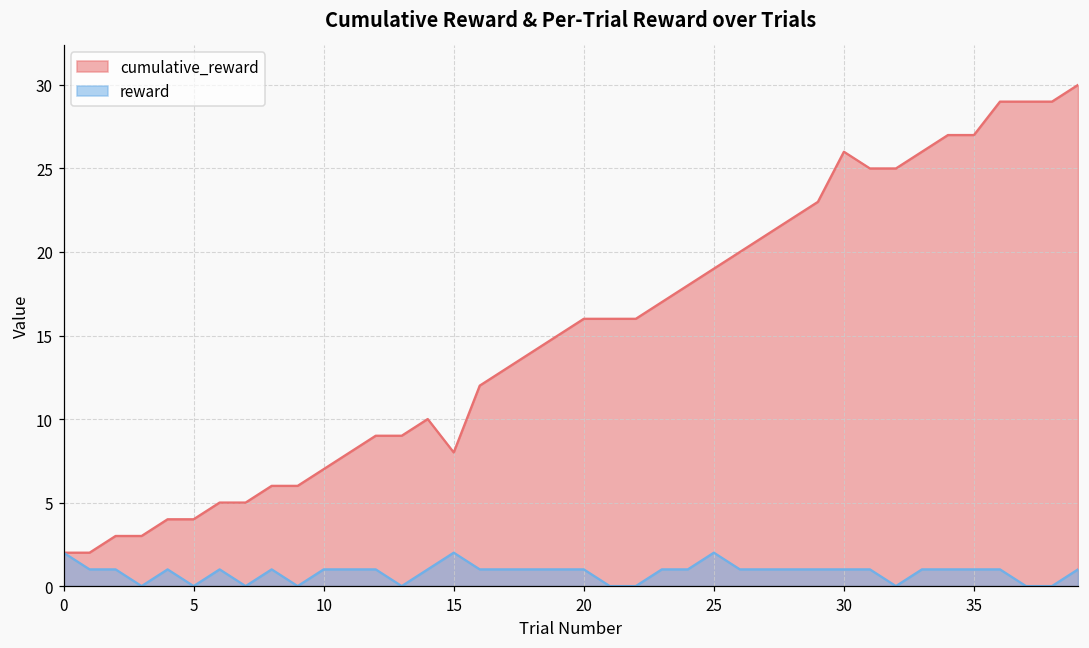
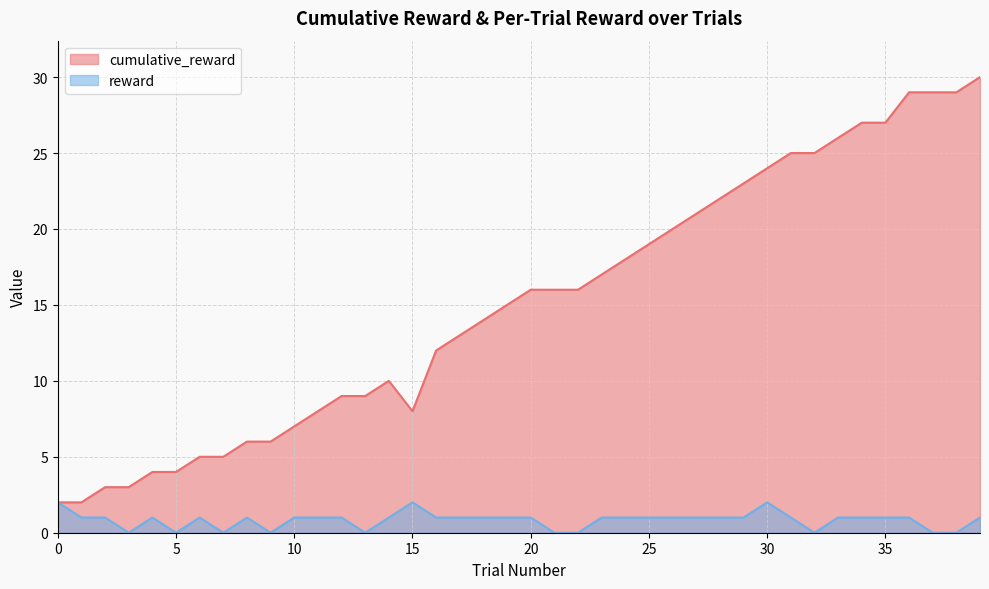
reward, 25: 2 -> 1
cumulative_reward, 30: 26 -> 24
reward, 30: 1 -> 2
